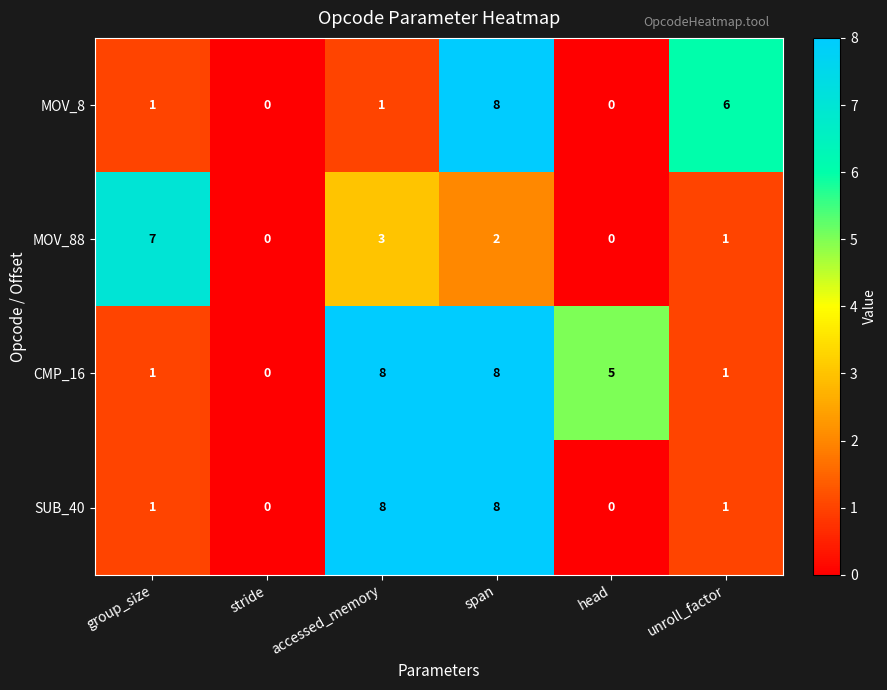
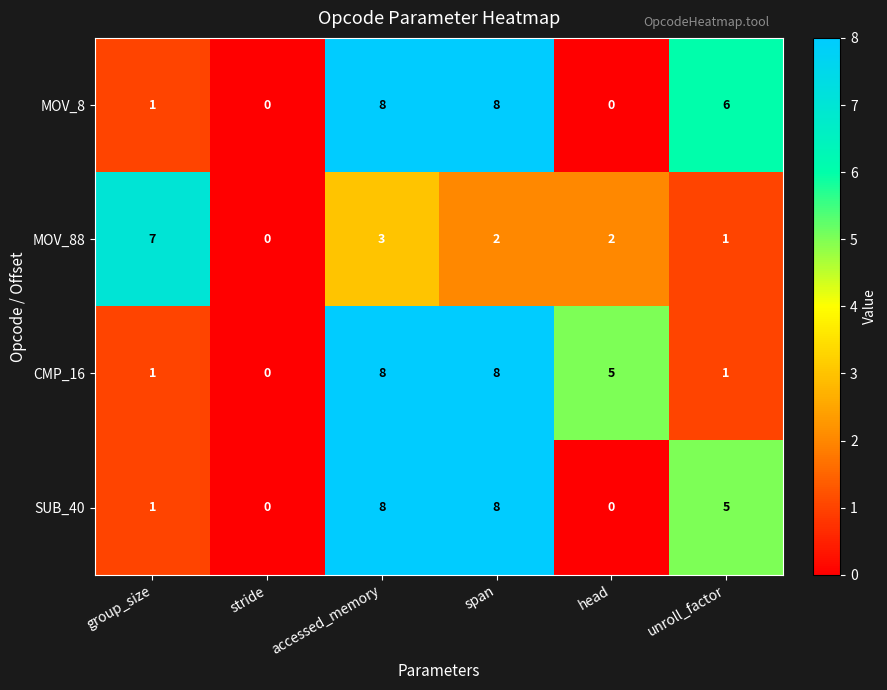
MOV_8, accessed_memory: 1 -> 8
MOV_88, head: 0 -> 2
SUB_40, unroll_factor: 1 -> 5
